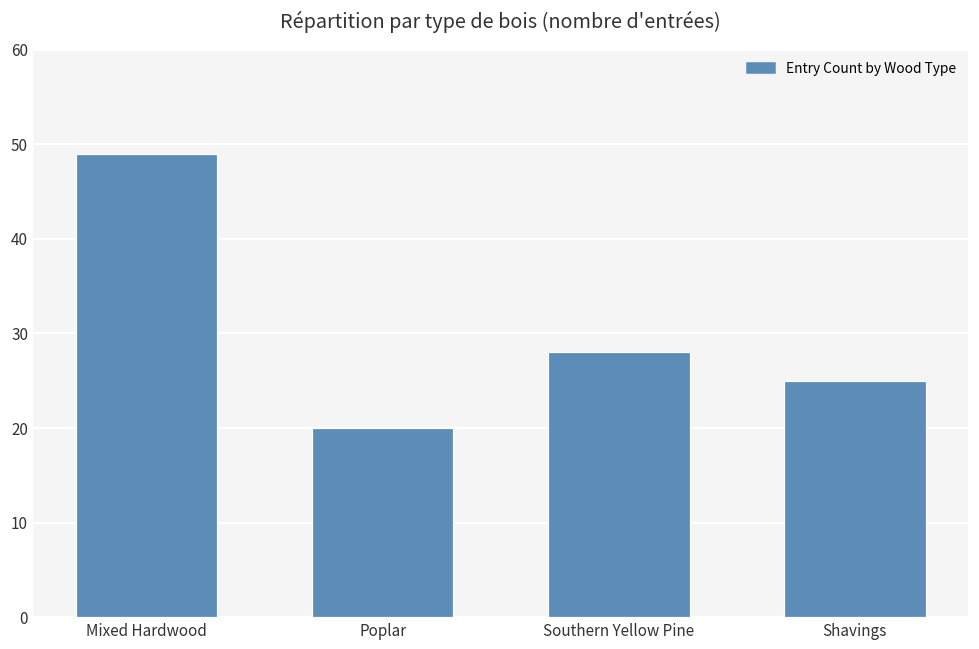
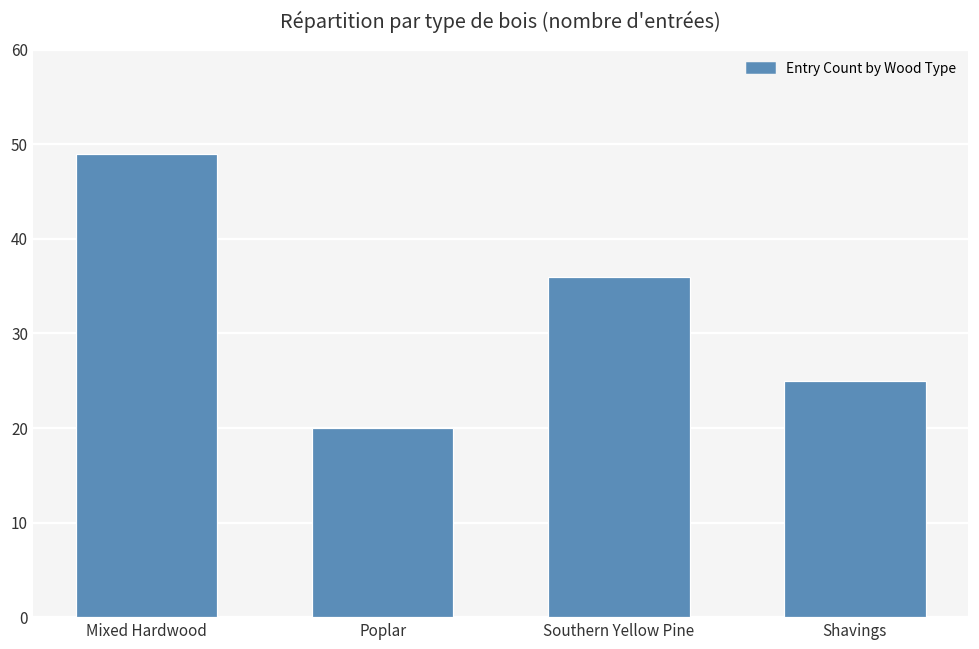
Southern Yellow Pine: 28 -> 36
